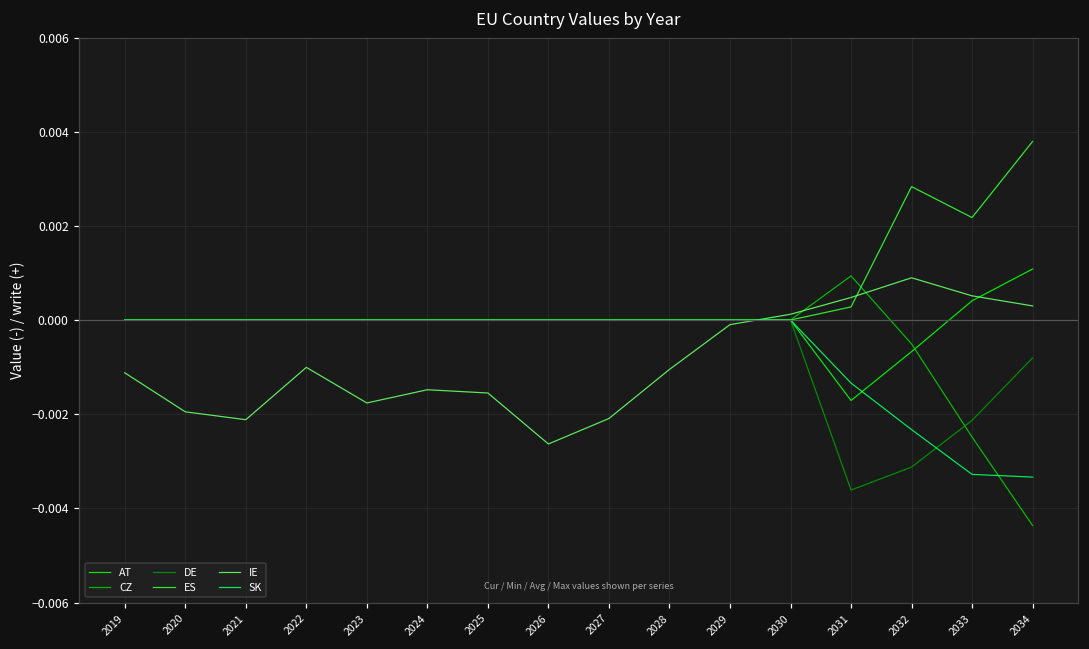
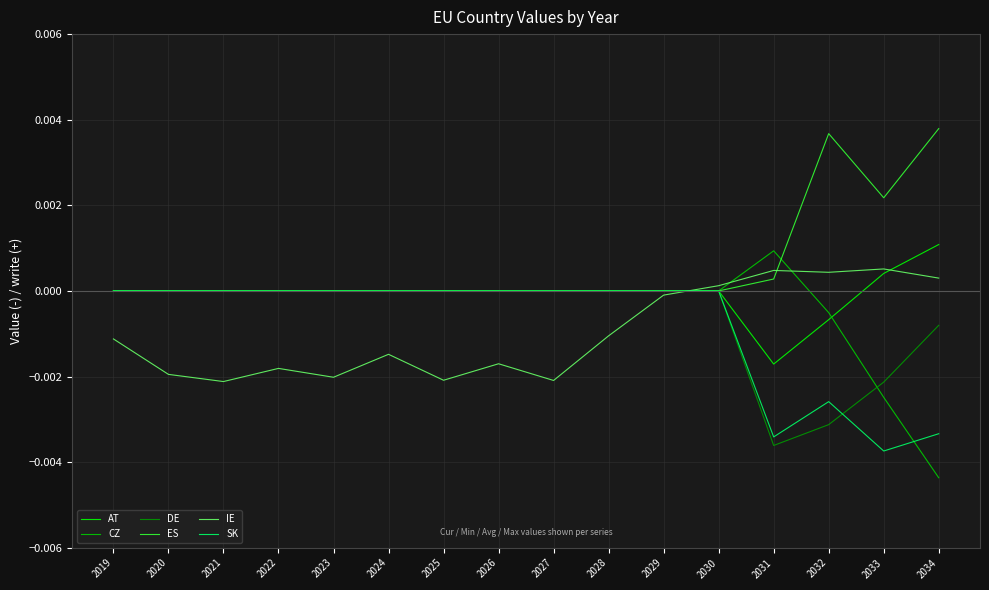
IE, 2022: -0.0010 -> -0.0018
IE, 2023: -0.0018 -> -0.0020
IE, 2025: -0.0016 -> -0.0021
IE, 2026: -0.0026 -> -0.0017
SK, 2031: -0.0013 -> -0.0034
ES, 2032: 0.0028 -> 0.0037
IE, 2032: 0.0009 -> 0.0004
SK, 2032: -0.0023 -> -0.0026
SK, 2033: -0.0033 -> -0.0037
